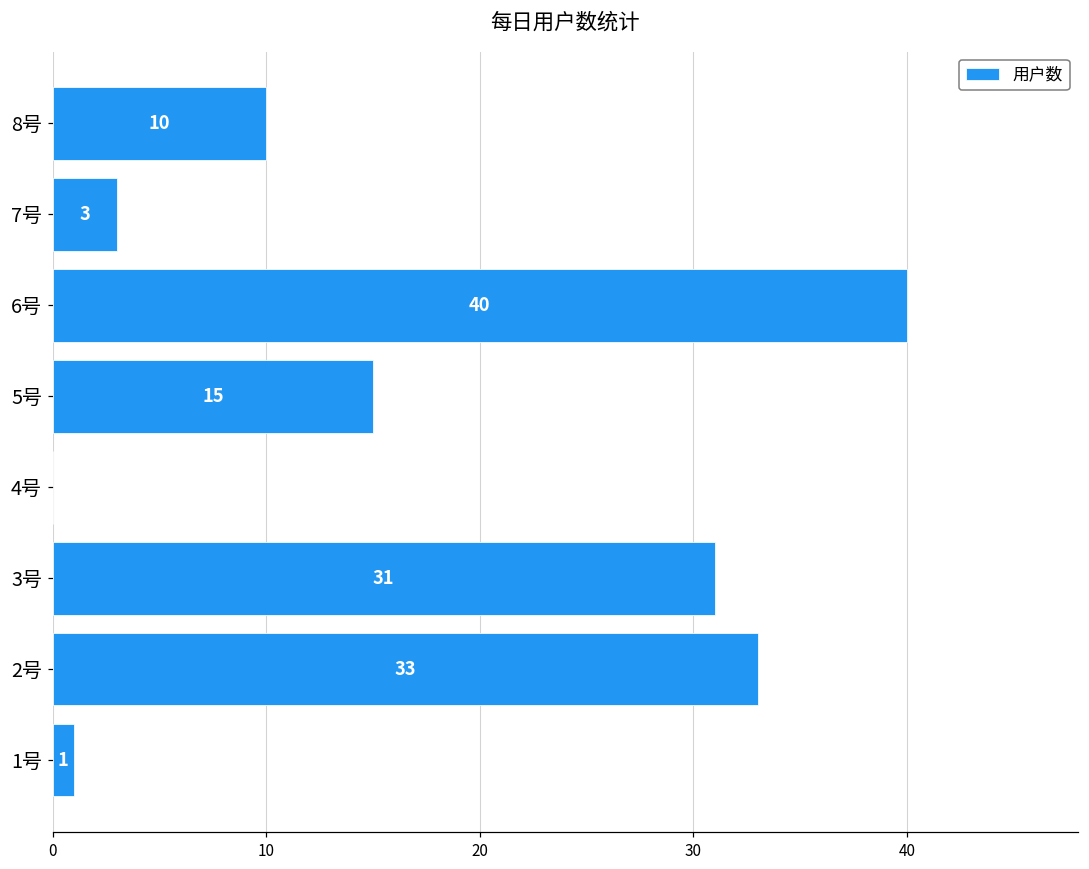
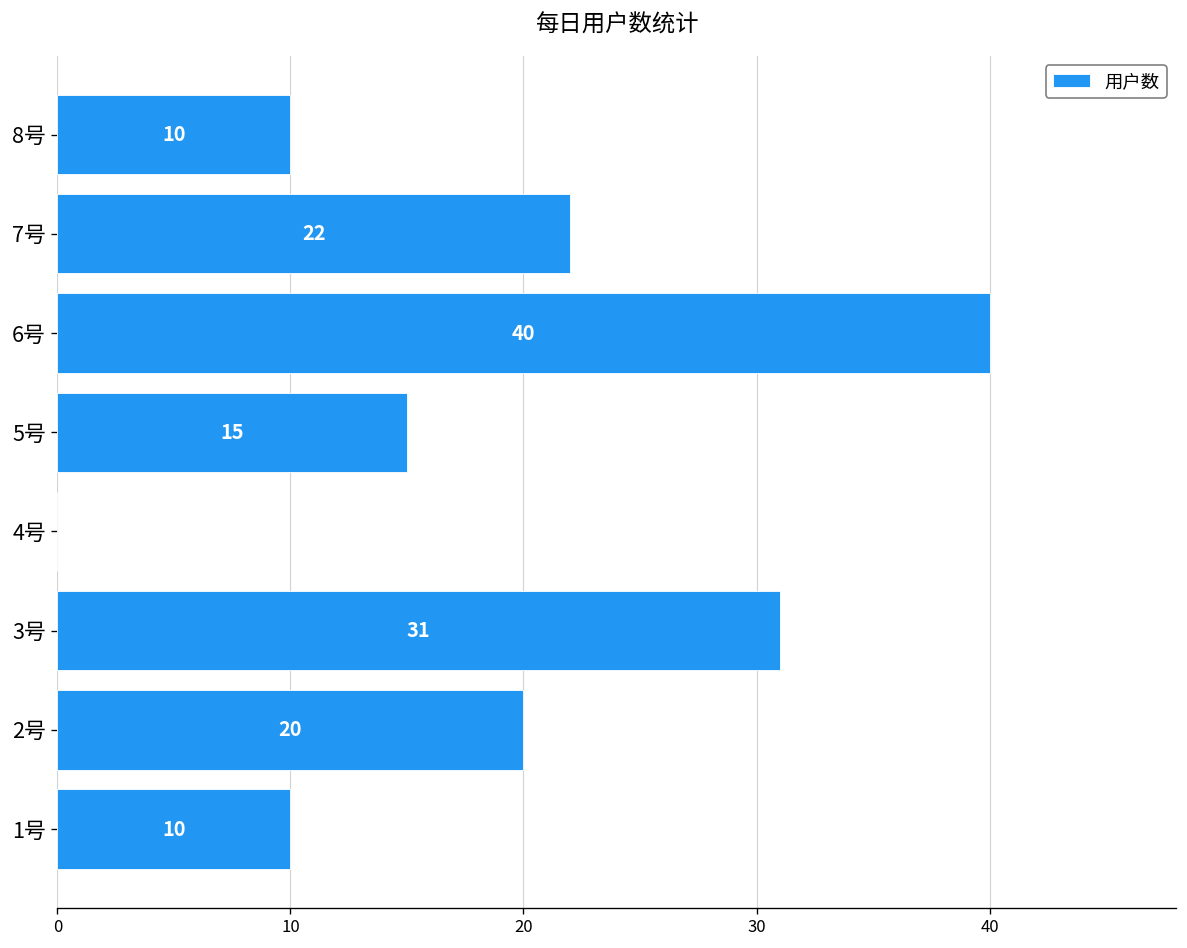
7号: 3 -> 22
2号: 33 -> 20
1号: 1 -> 10
